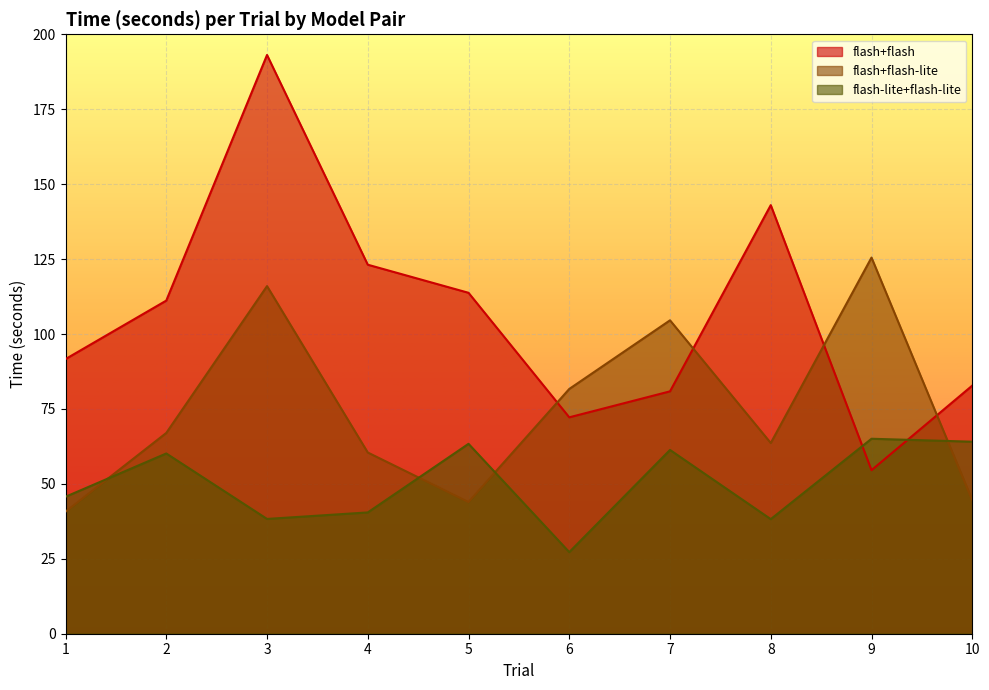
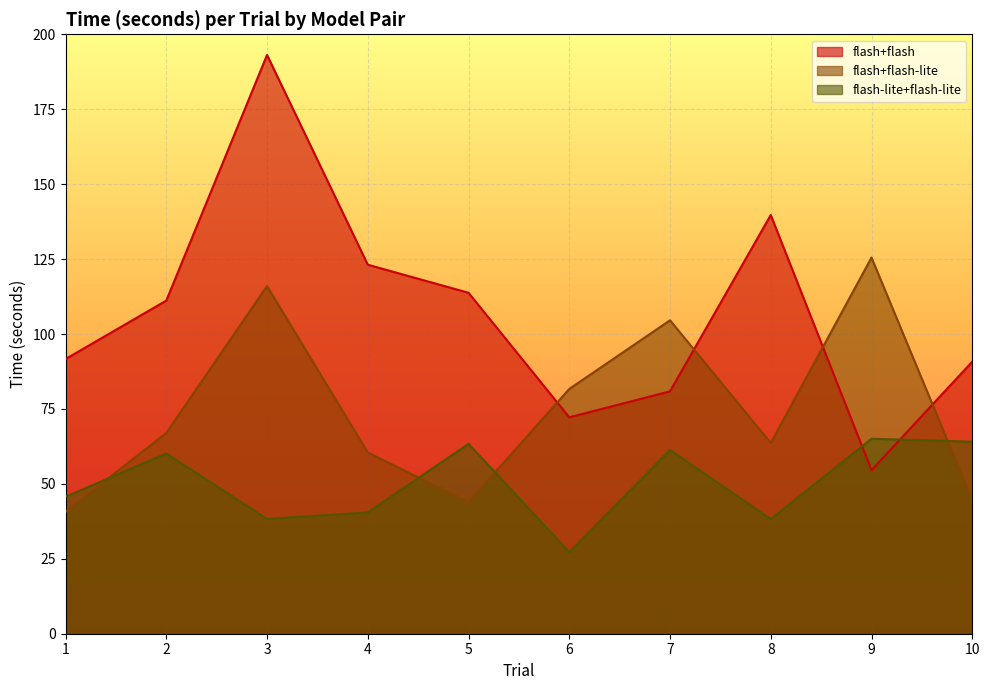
flash+flash, 8: 143 -> 140
flash+flash, 10: 83 -> 91
